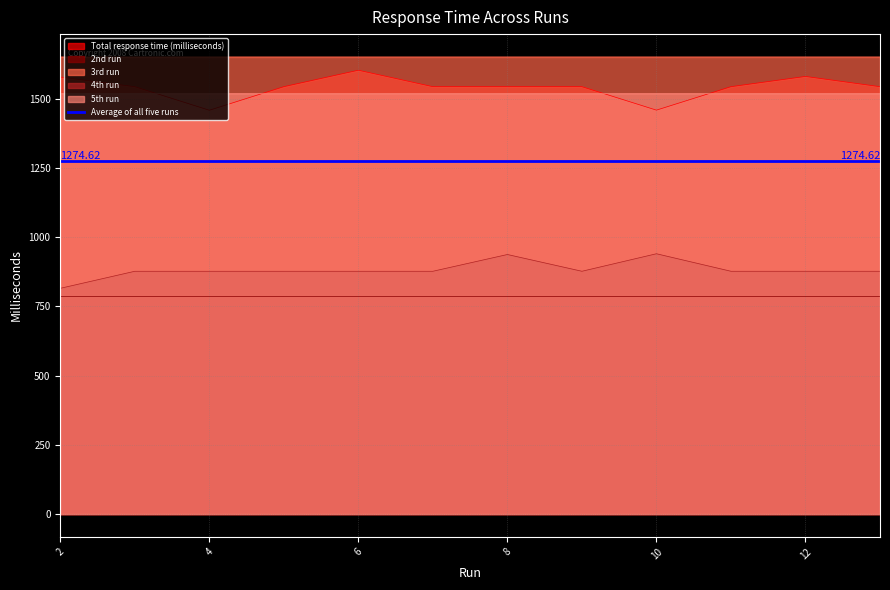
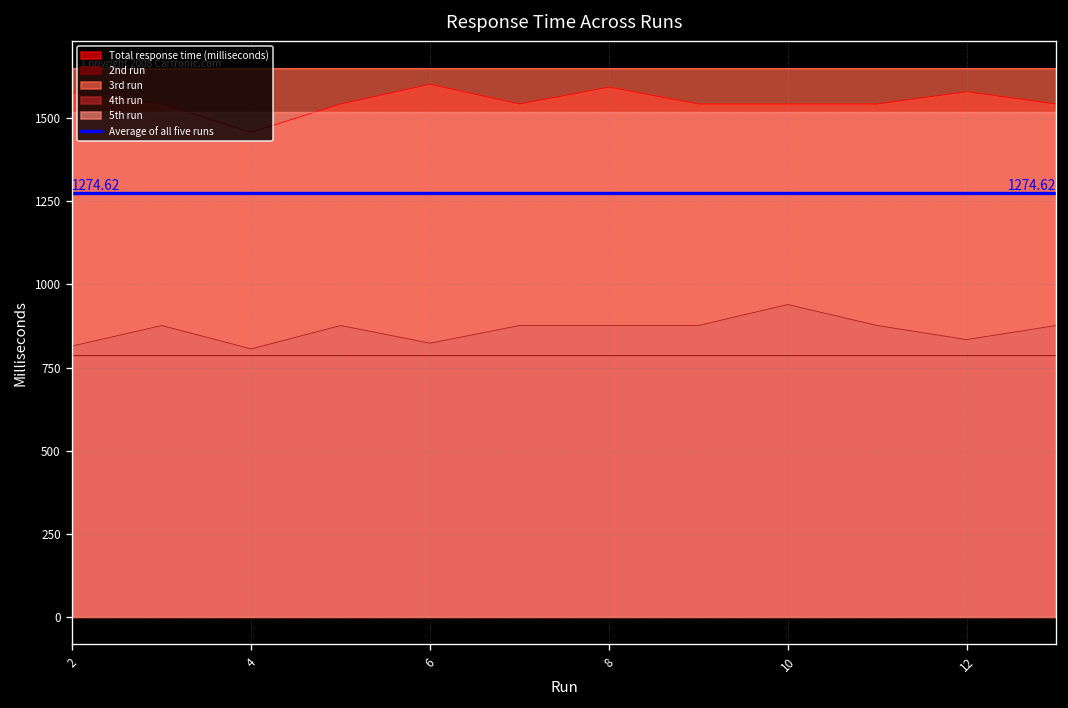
4th run, 4: 880 -> 810
4th run, 6: 880 -> 820
Total response time (milliseconds), 8: 1540 -> 1590
4th run, 8: 940 -> 880
Total response time (milliseconds), 10: 1460 -> 1540
4th run, 12: 880 -> 830
